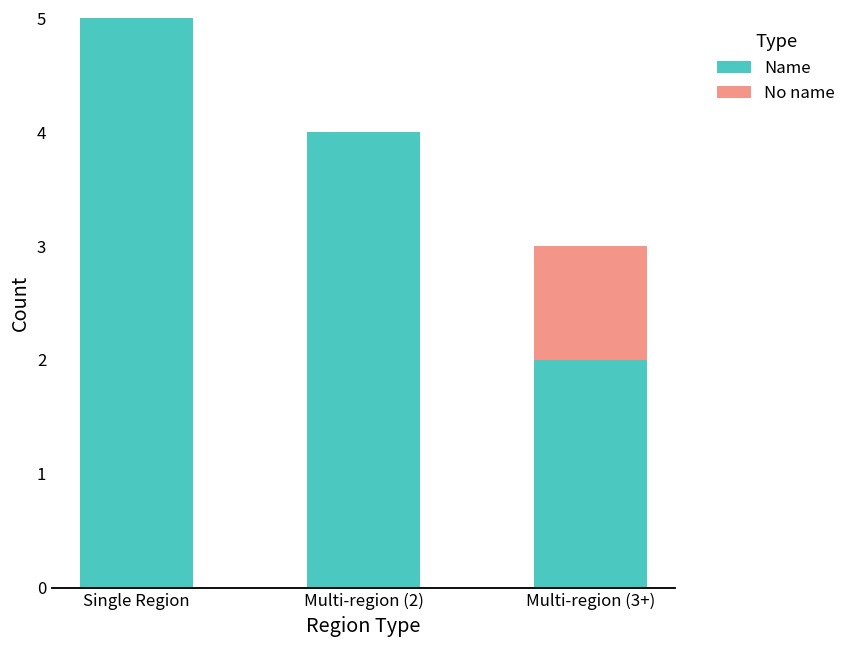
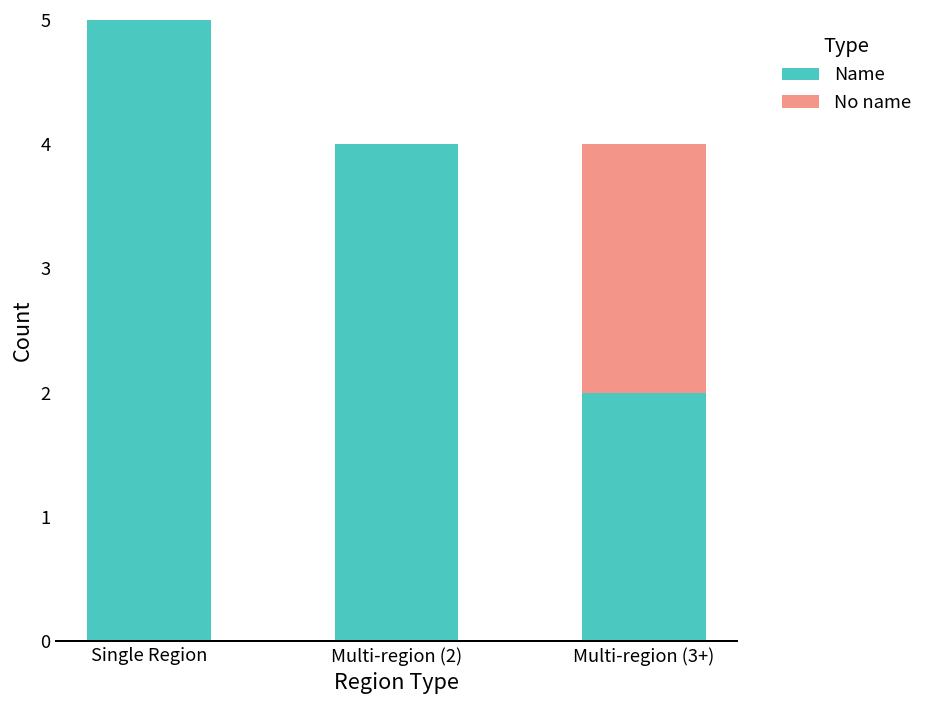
No name, Multi-region (3+): 1 -> 2
